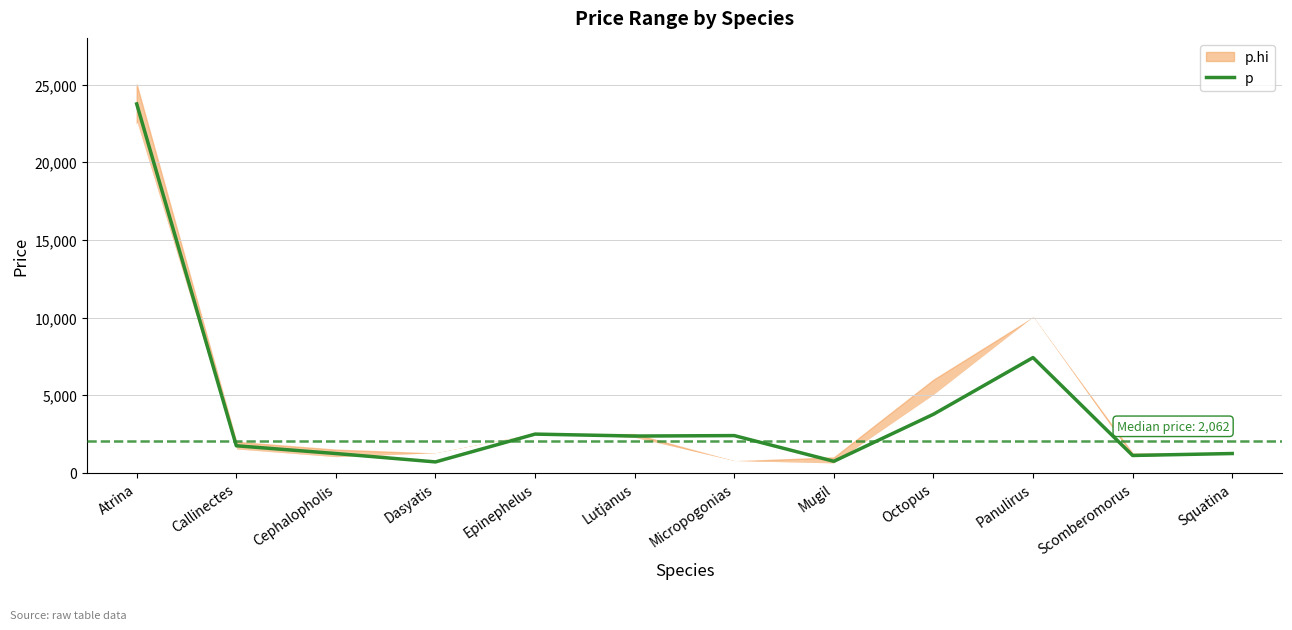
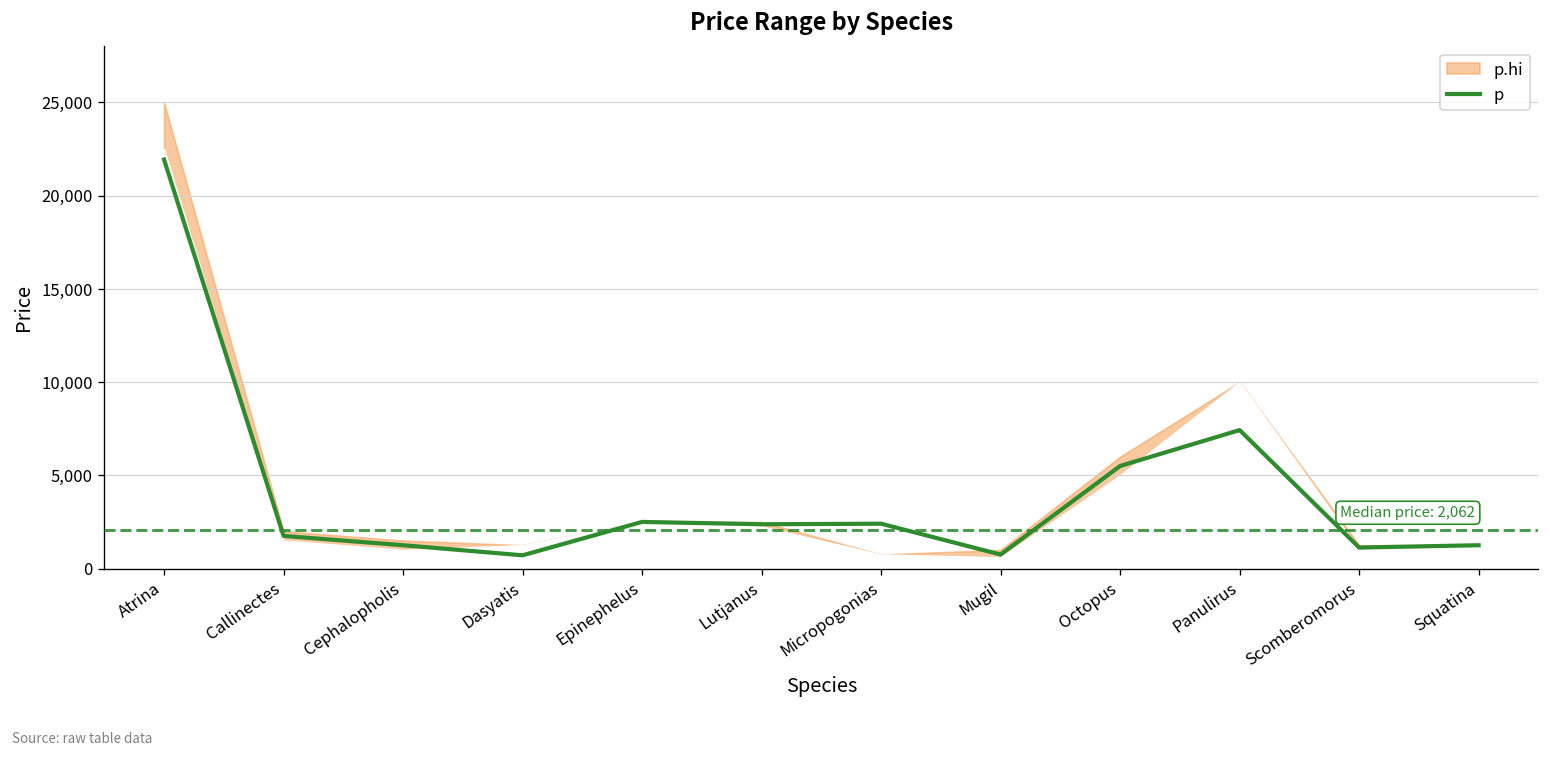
p, Atrina: 23,800 -> 21,900
p, Octopus: 3,800 -> 5,500
